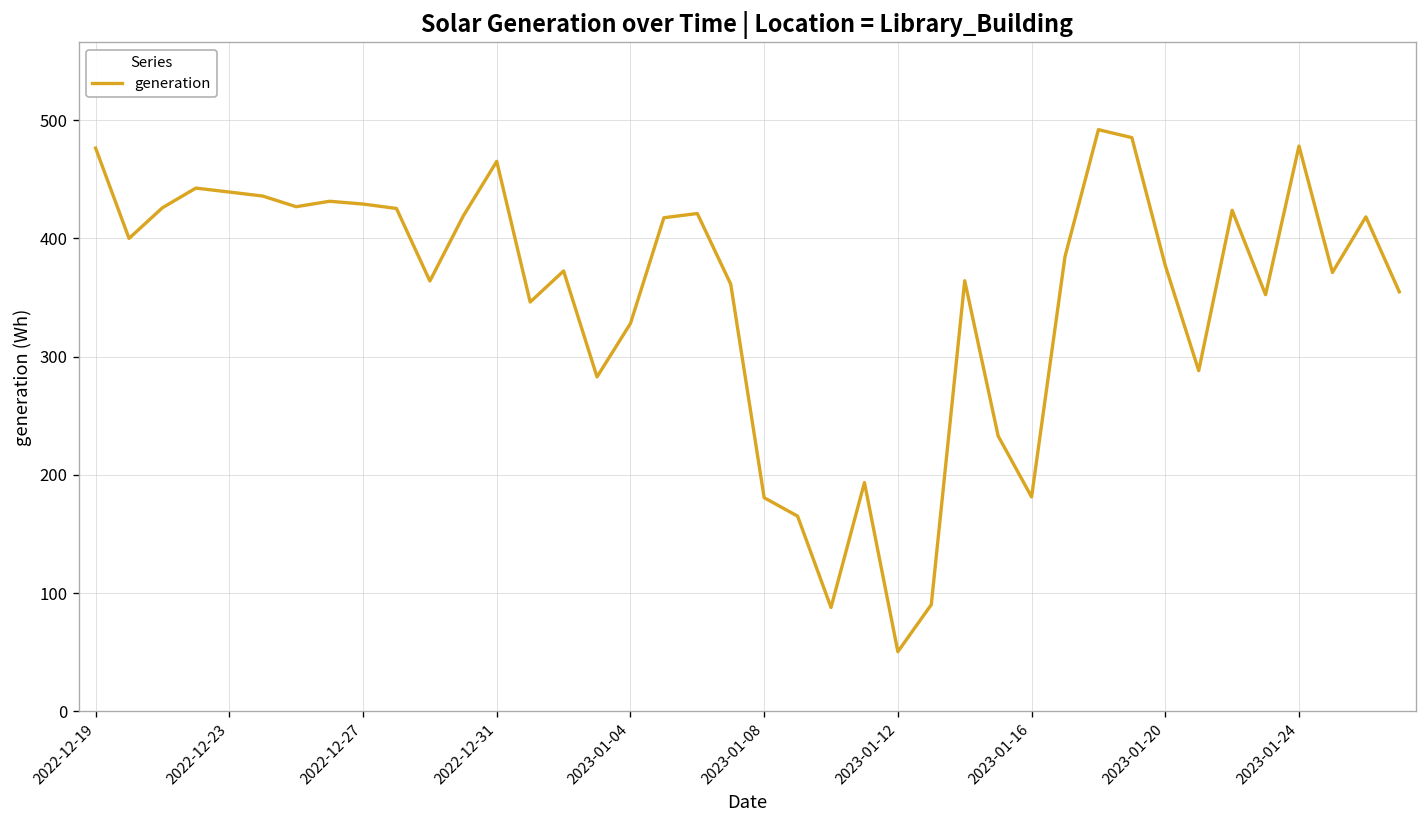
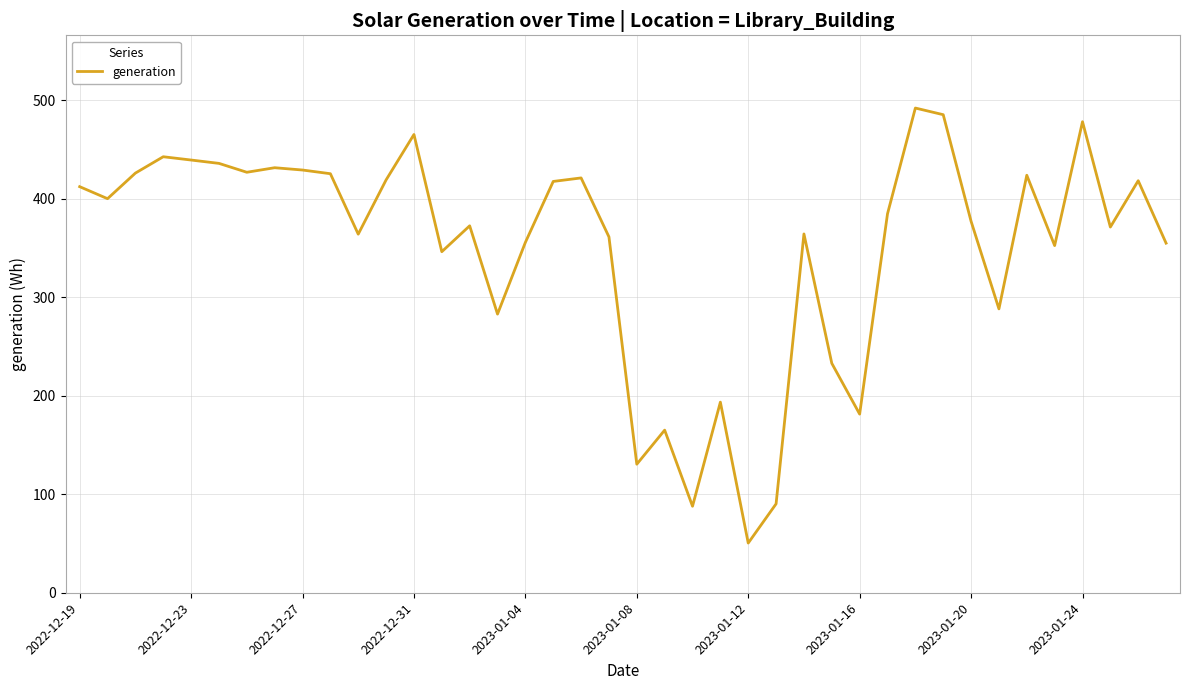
2022-12-19: 480 -> 410
2023-01-04: 330 -> 360
2023-01-08: 180 -> 130
